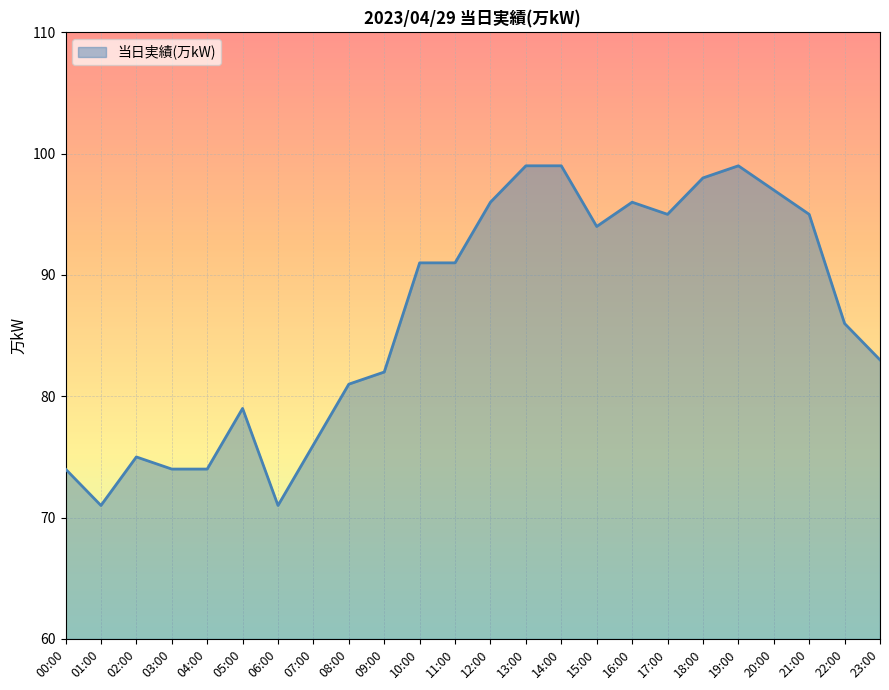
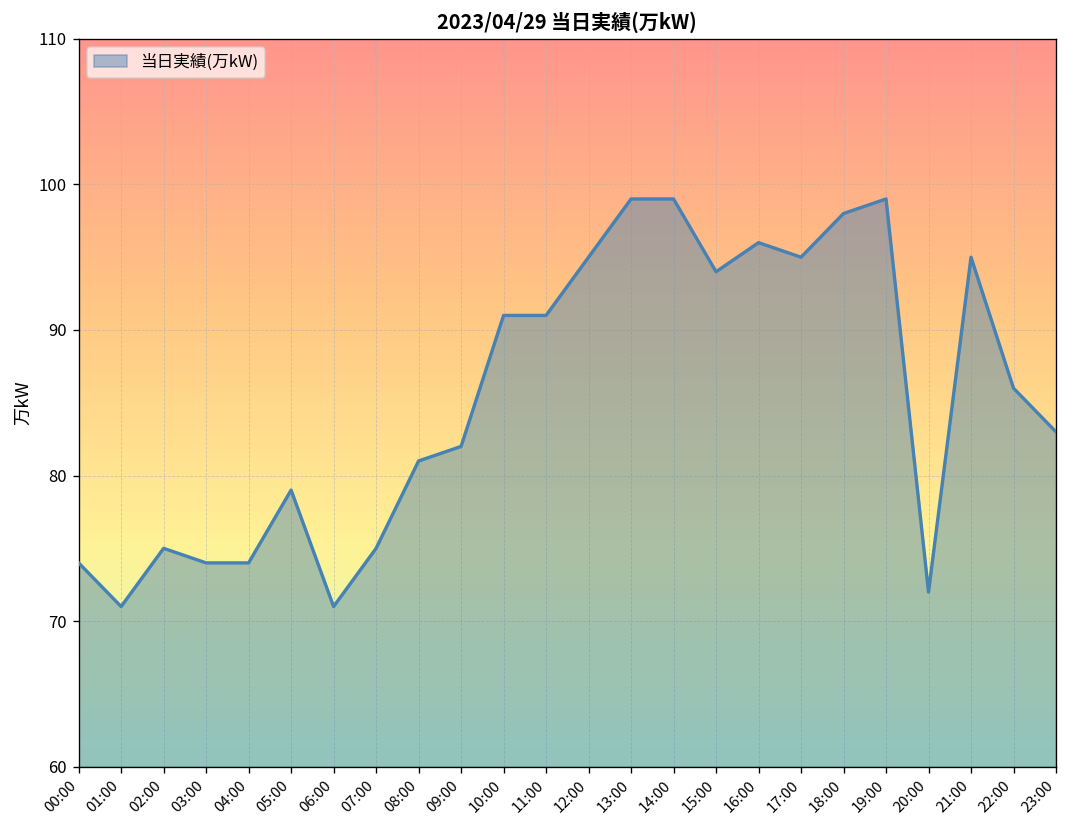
07:00: 76 -> 75
12:00: 96 -> 95
20:00: 97 -> 72
